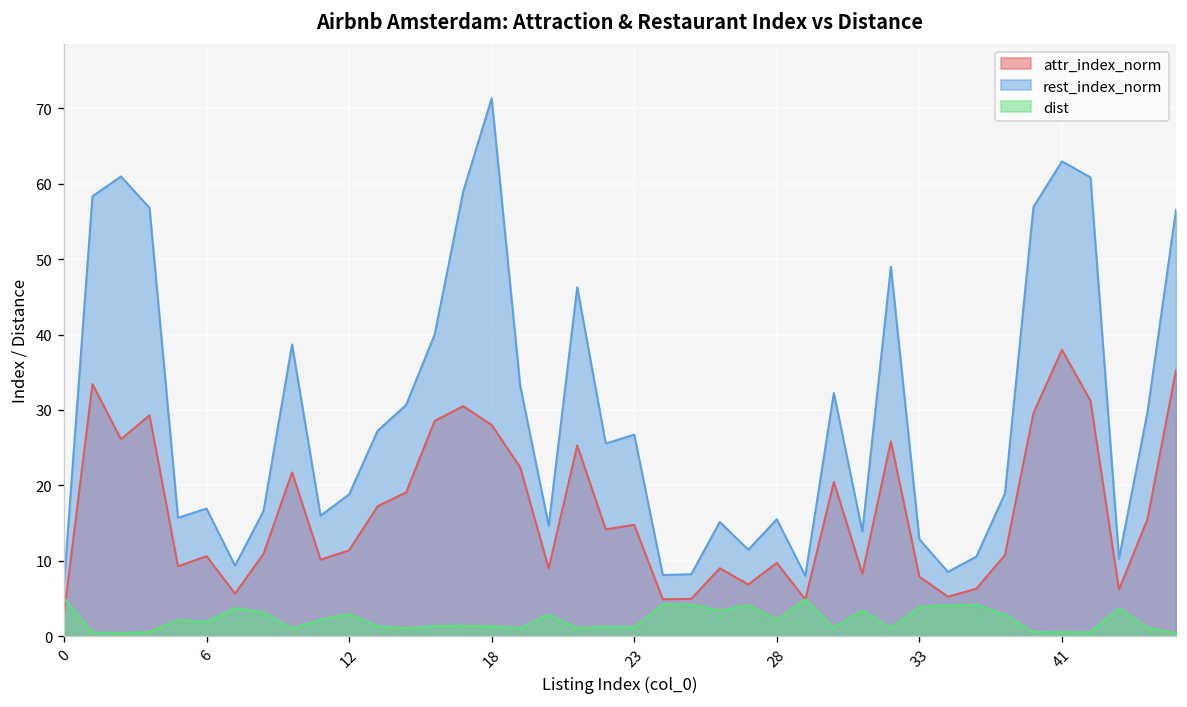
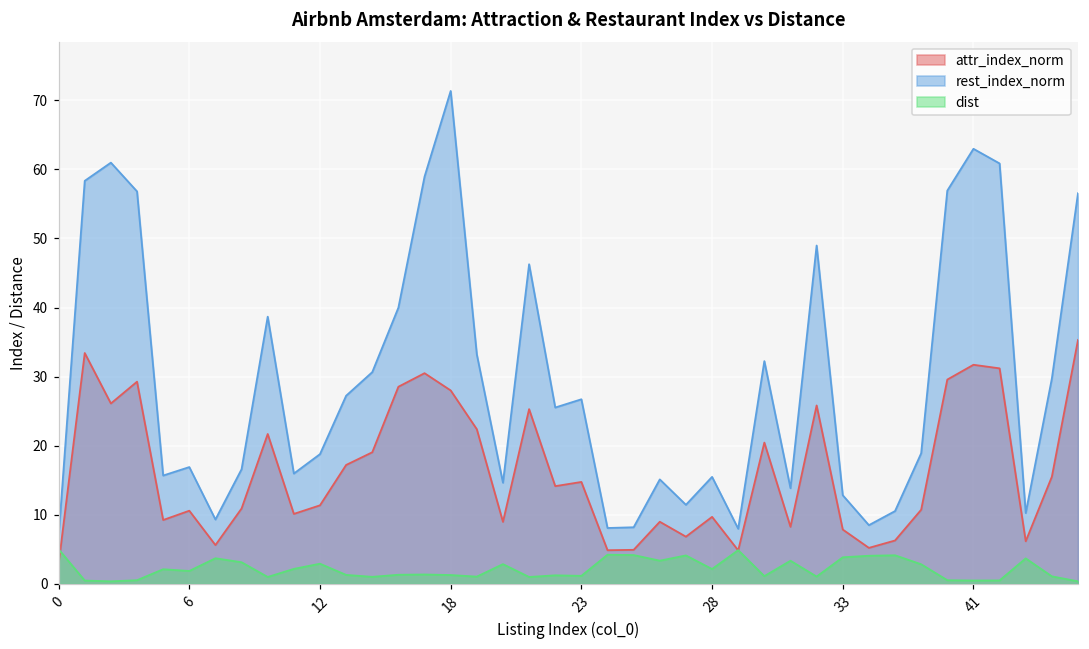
attr_index_norm, 41: 38 -> 32
